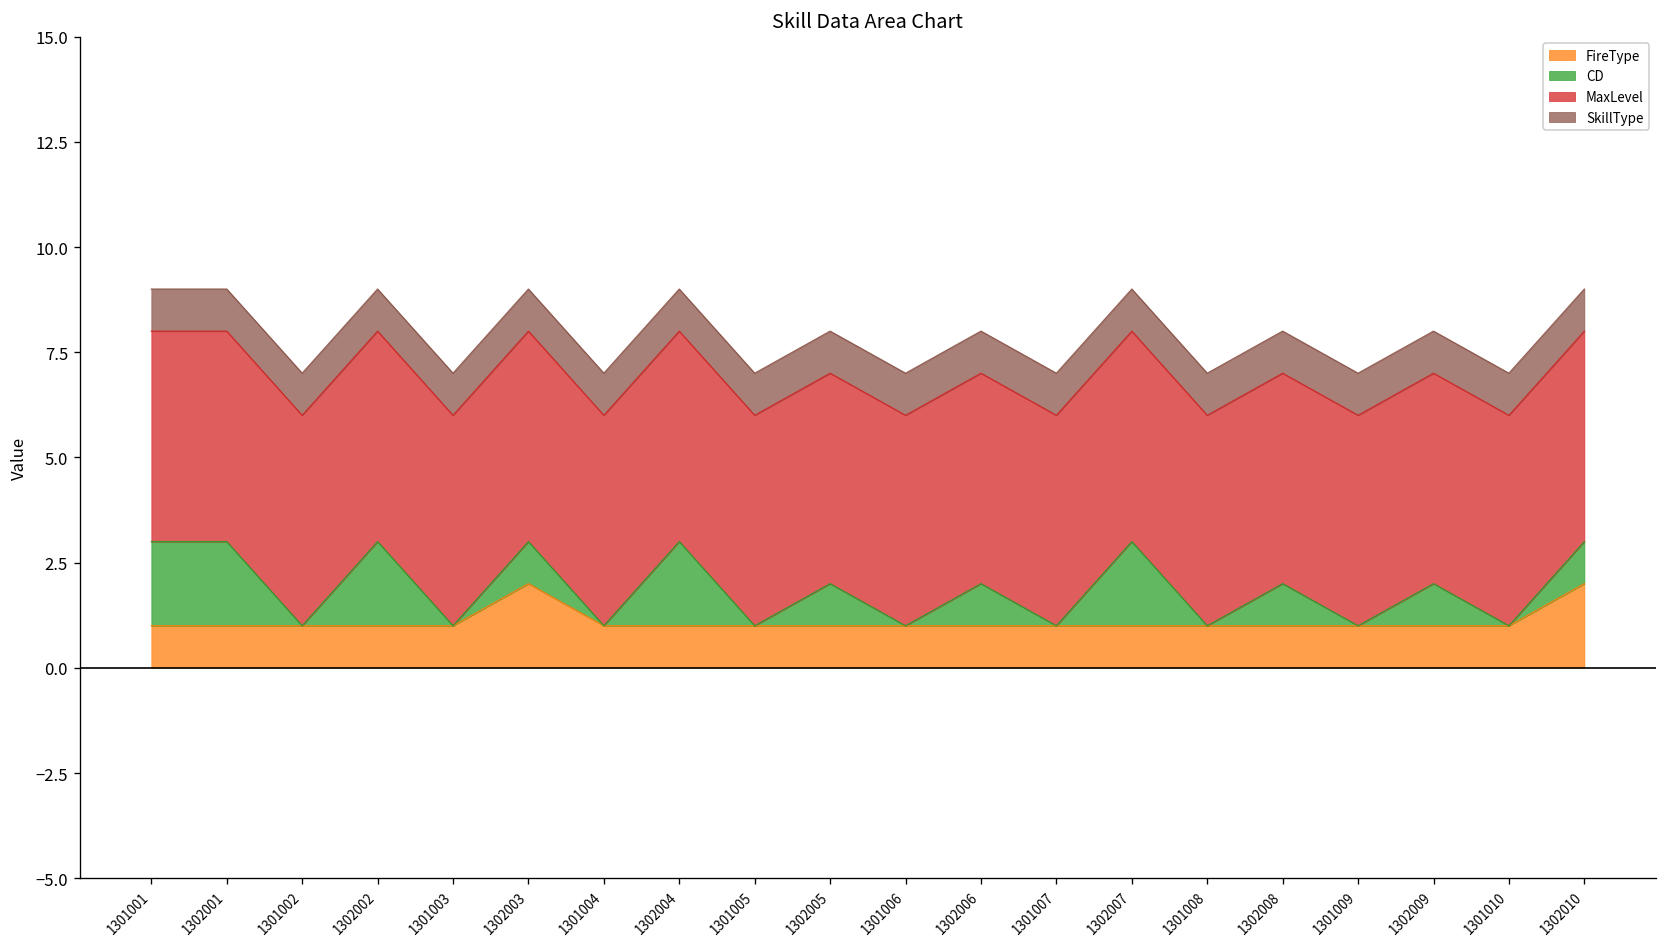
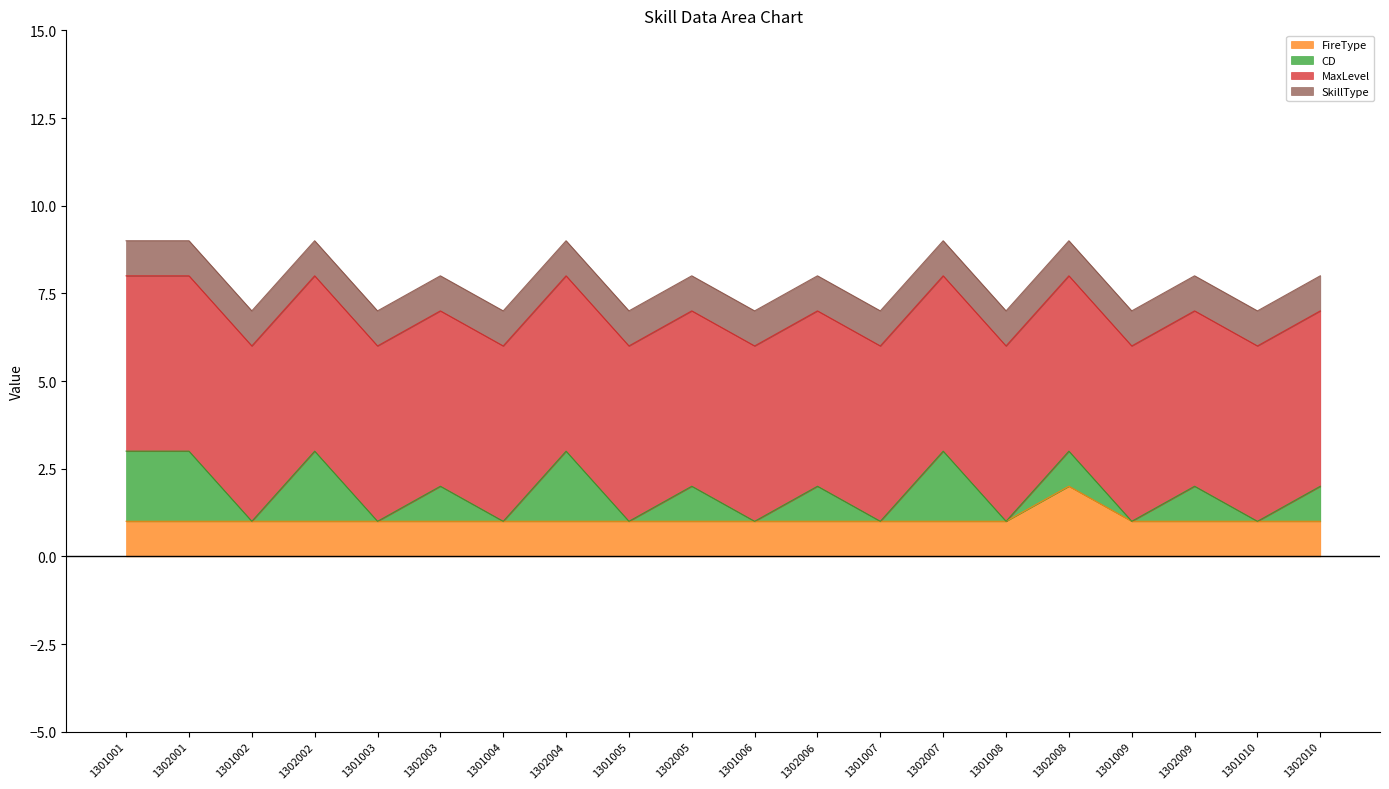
FireType, 1302003: 2 -> 1
FireType, 1302008: 1 -> 2
FireType, 1302010: 2 -> 1
